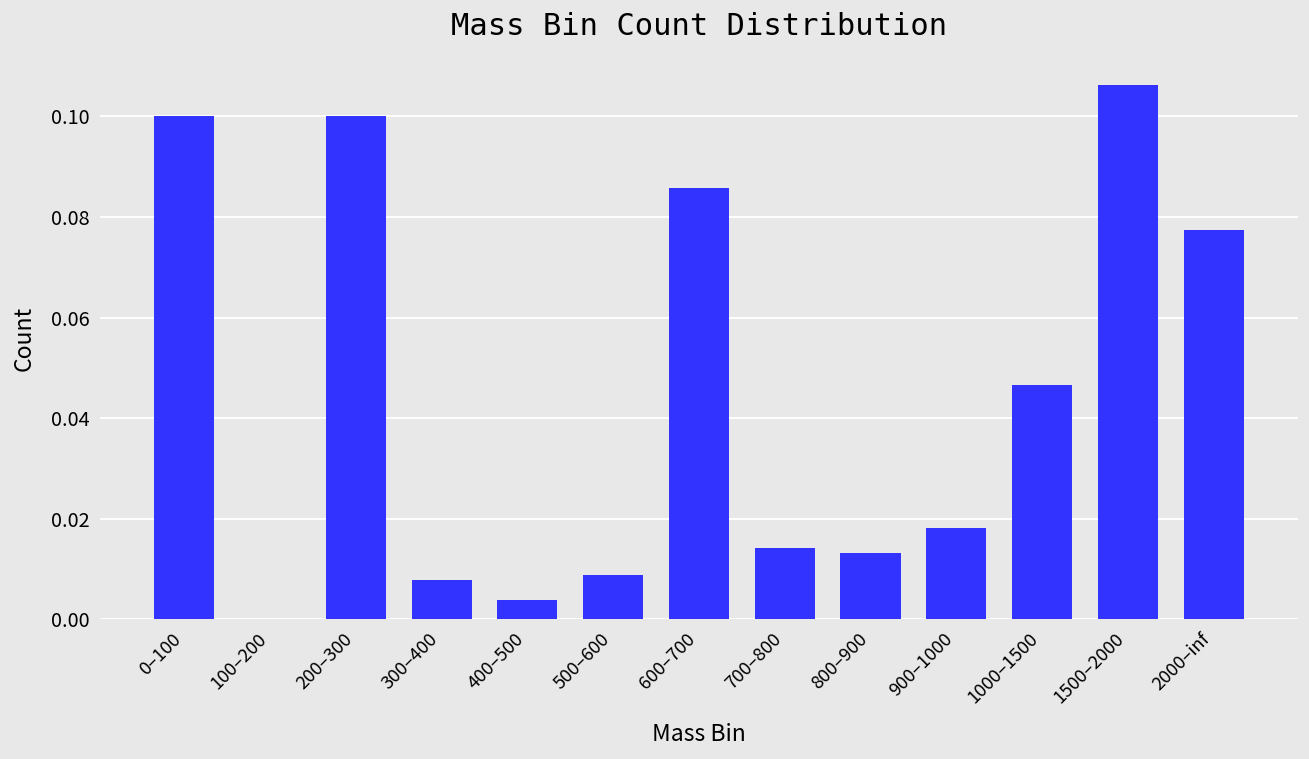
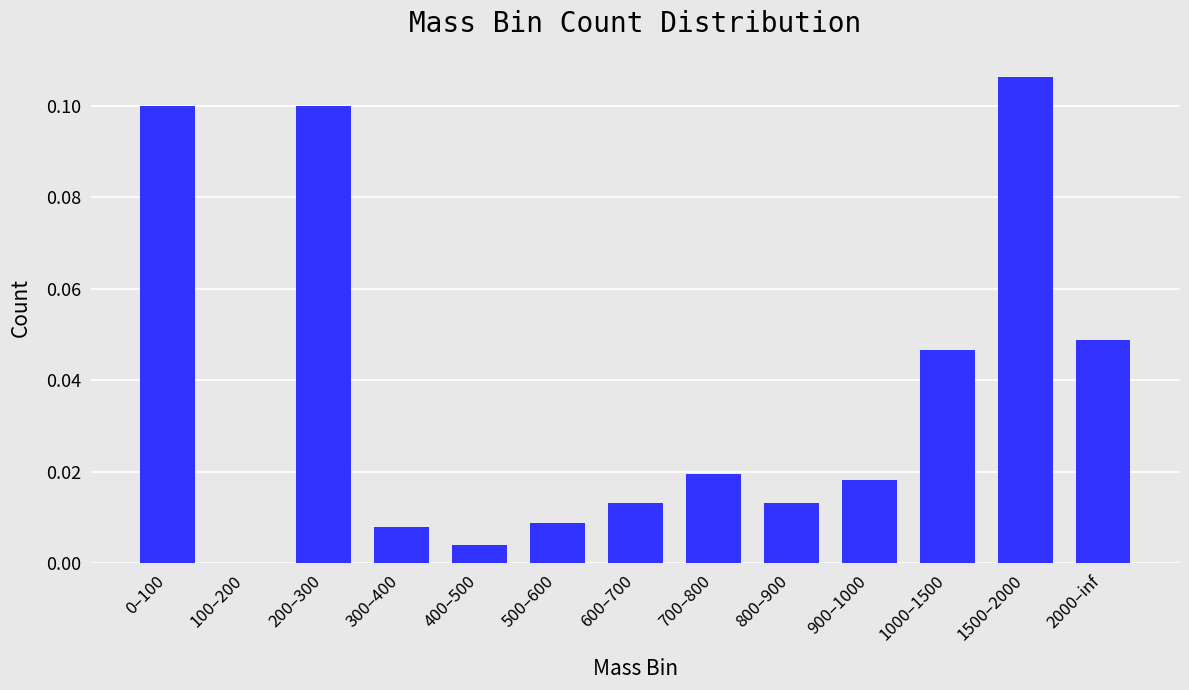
600–700: 0.086 -> 0.013
700–800: 0.014 -> 0.019
2000–inf: 0.077 -> 0.049
